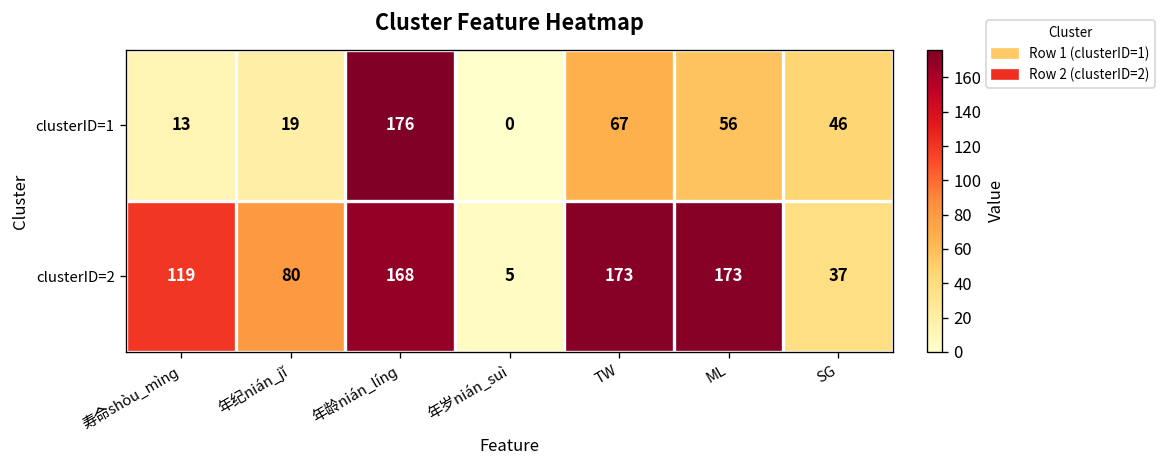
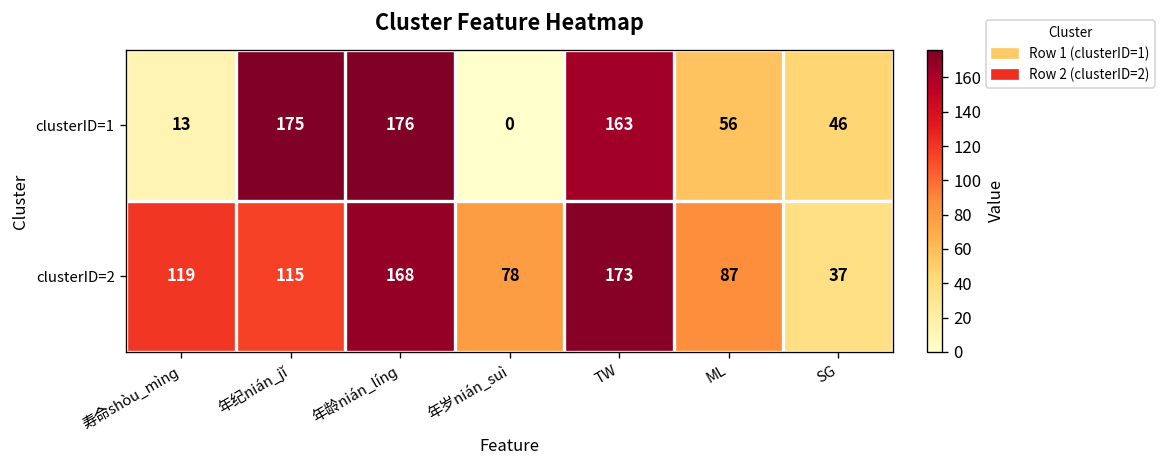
clusterID=1, 年纪nián_jǐ: 19 -> 175
clusterID=1, TW: 67 -> 163
clusterID=2, 年纪nián_jǐ: 80 -> 115
clusterID=2, 年岁nián_suì: 5 -> 78
clusterID=2, ML: 173 -> 87
